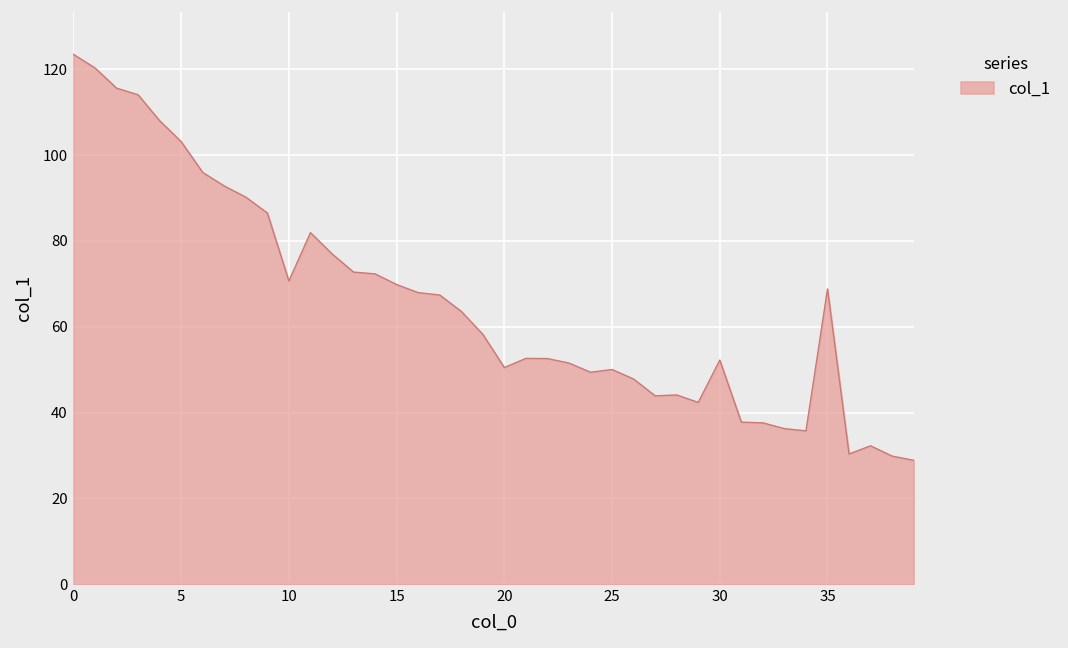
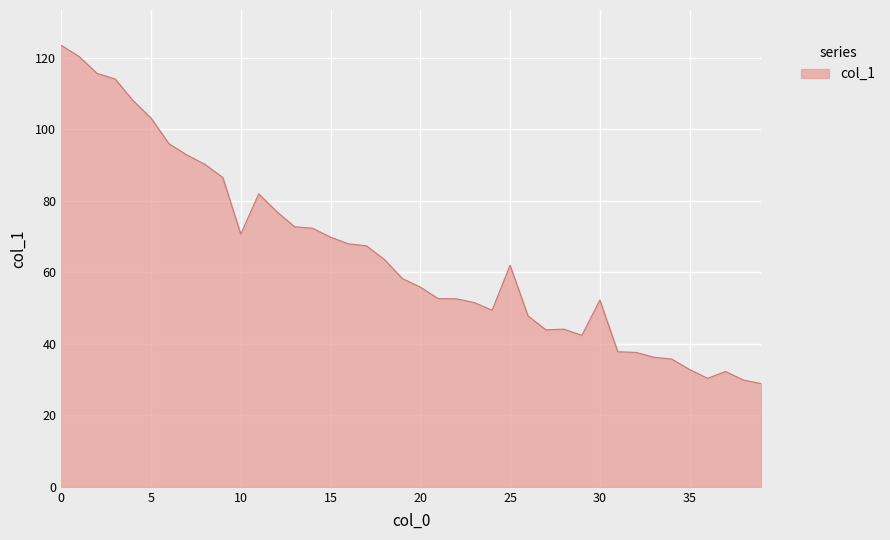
20: 50 -> 56
25: 50 -> 62
35: 69 -> 33
